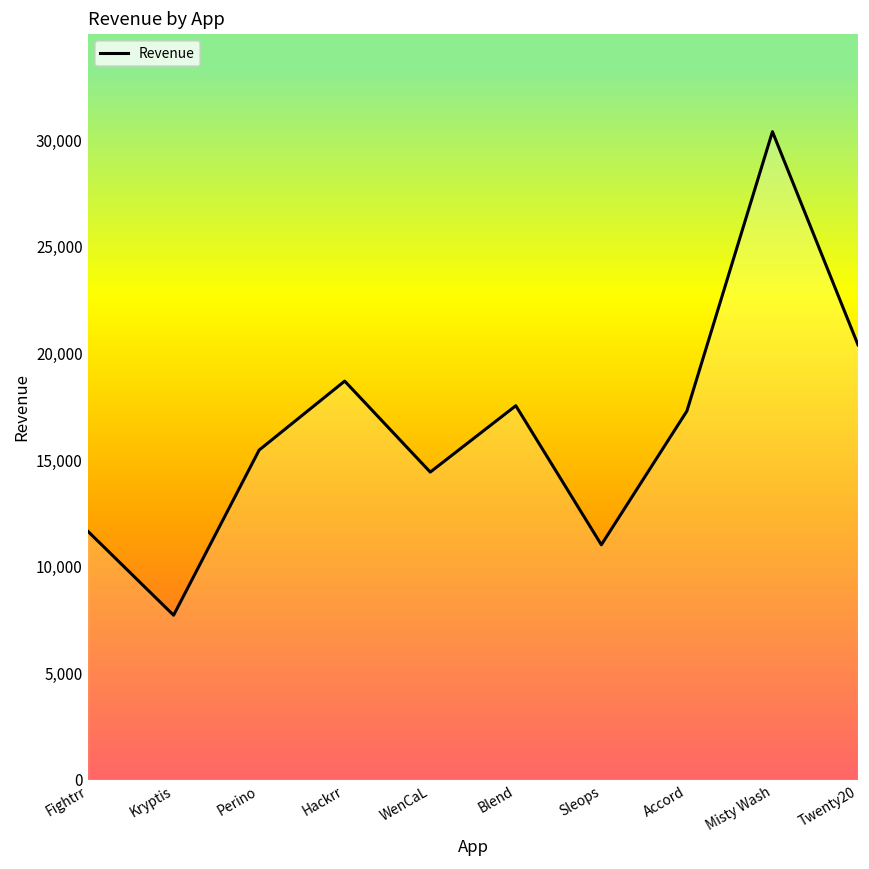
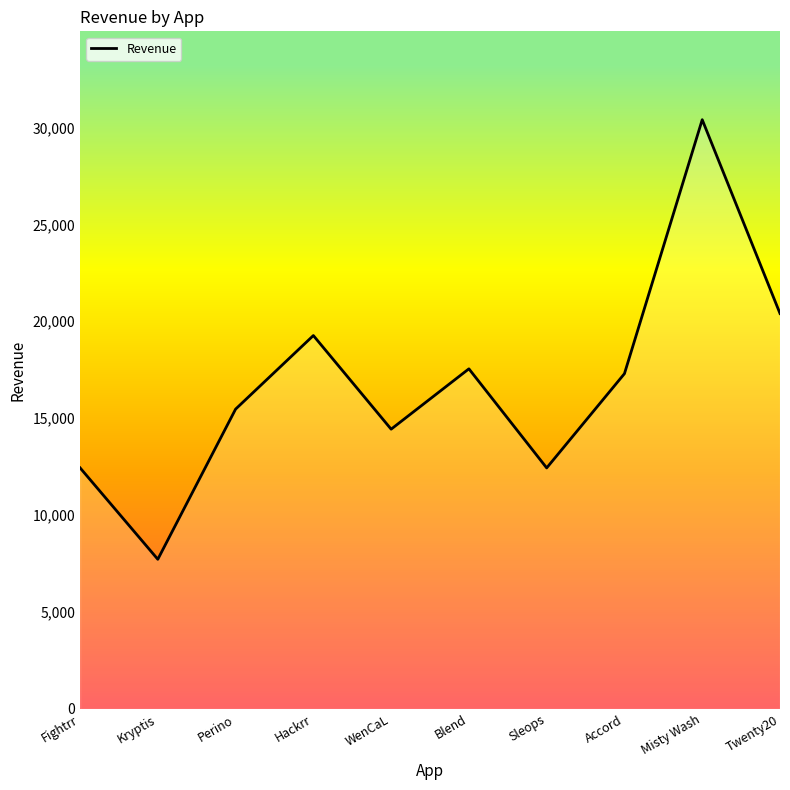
Fightrr: 11,600 -> 12,400
Hackrr: 18,700 -> 19,300
Sleops: 11,000 -> 12,400
